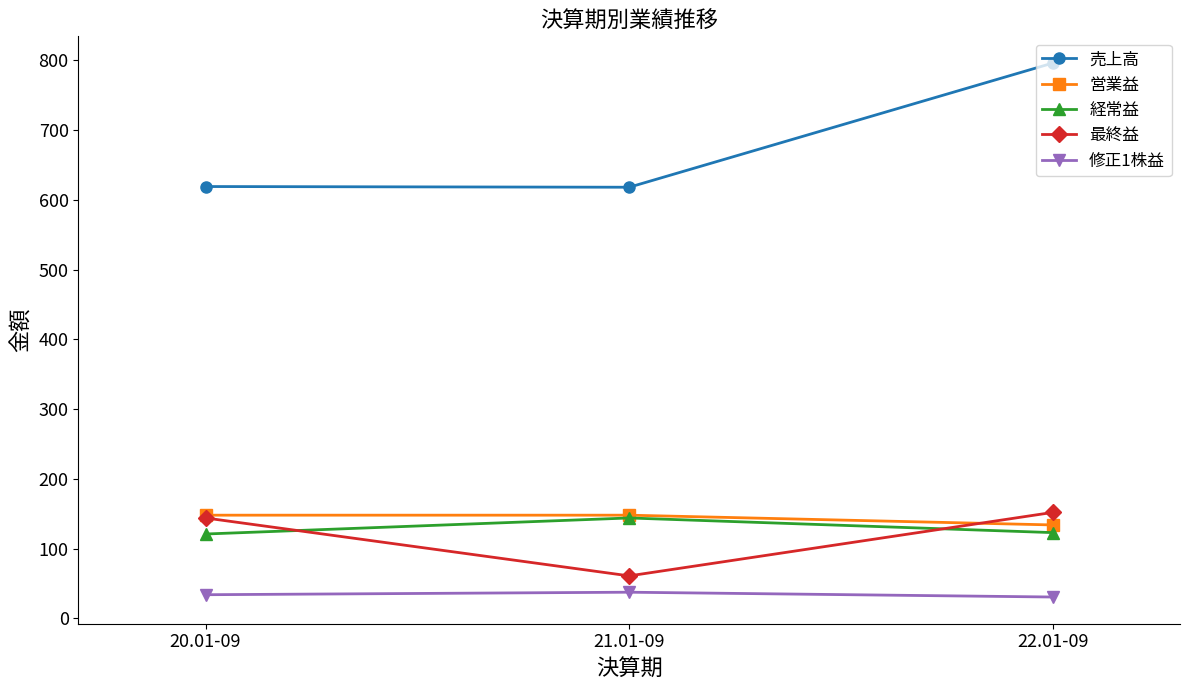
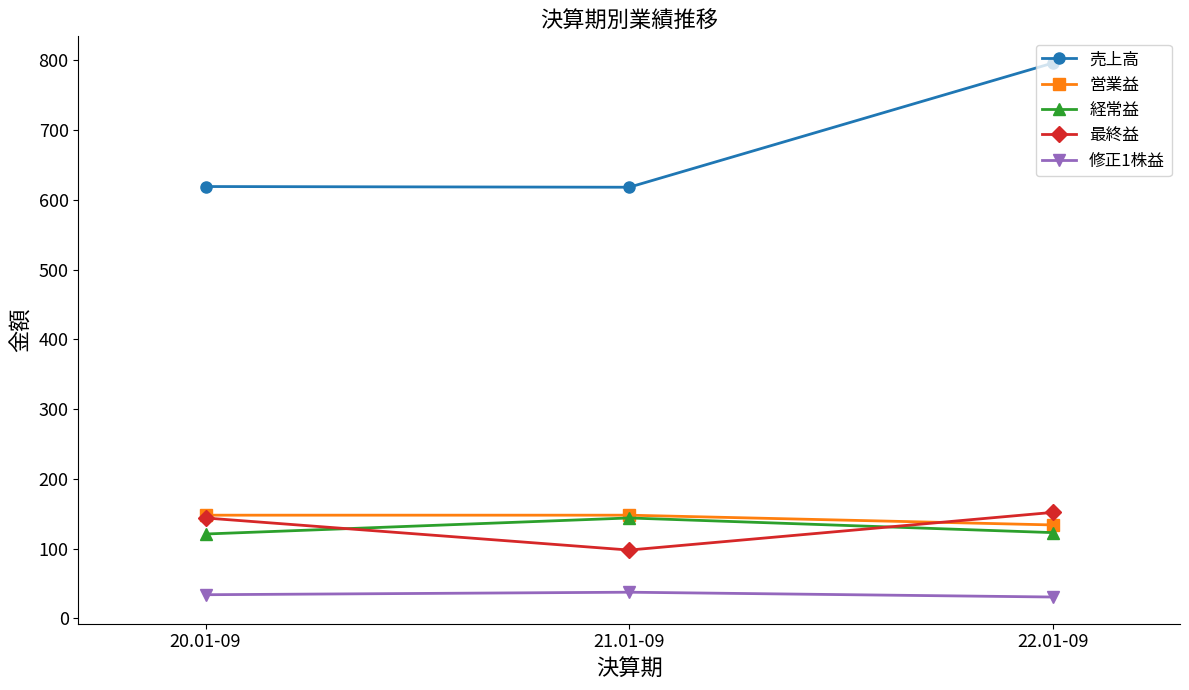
最終益, 21.01-09: 60 -> 100
